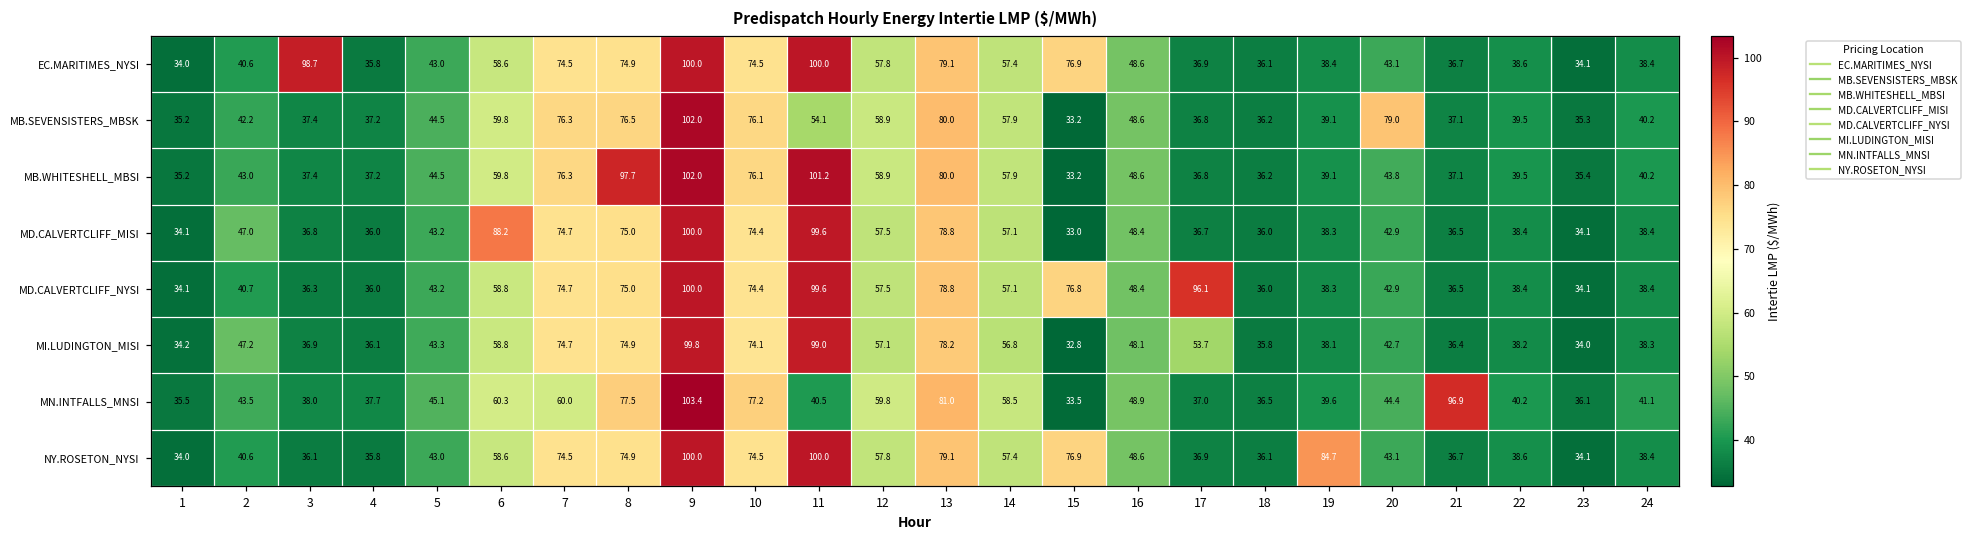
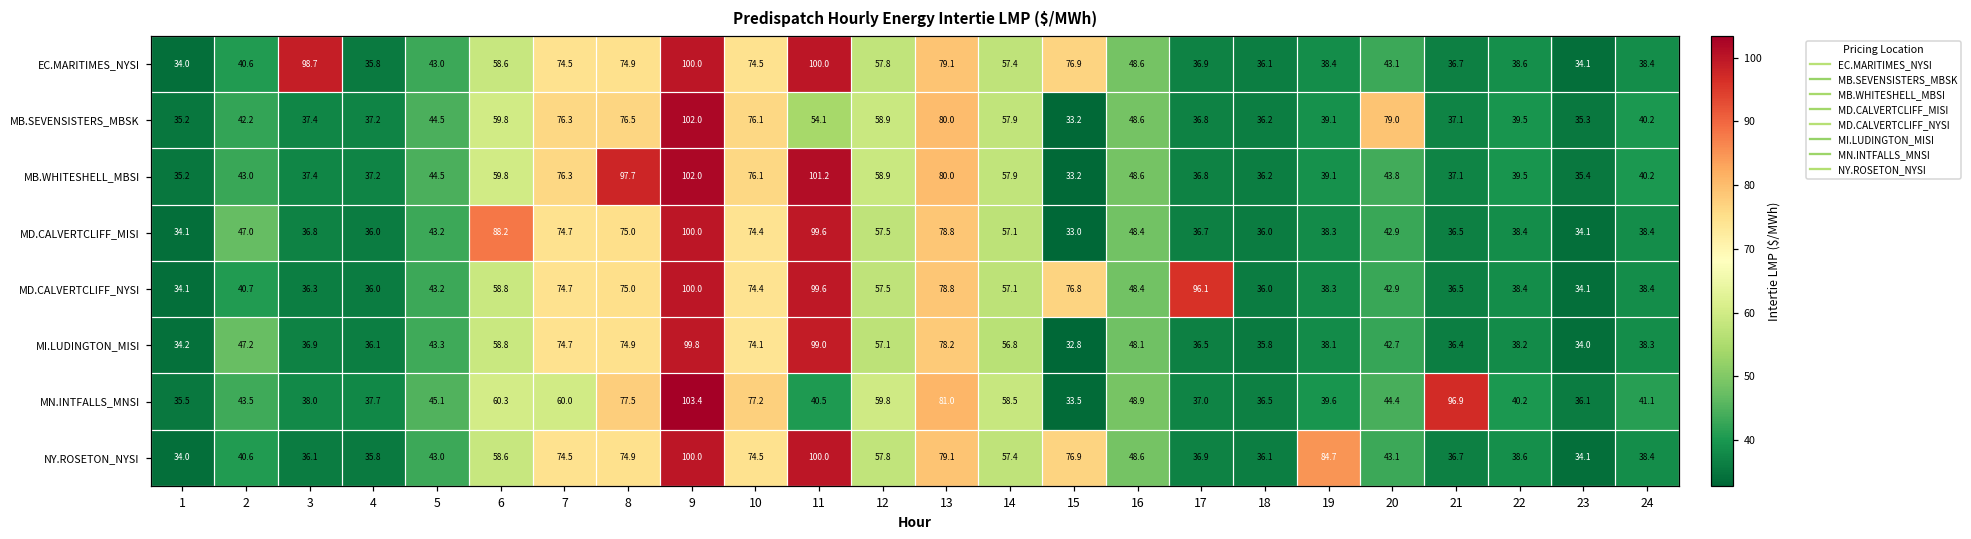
MI.LUDINGTON_MISI, 17: 53.7 -> 36.5
